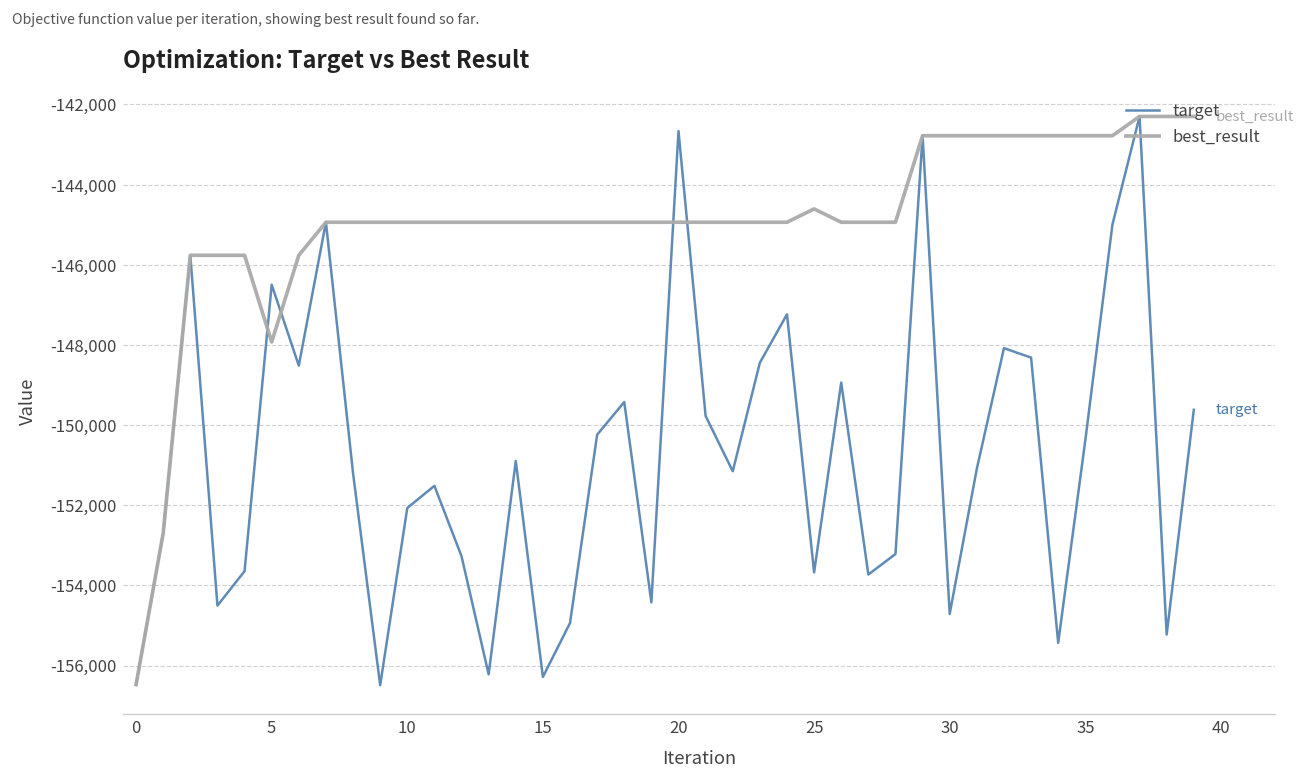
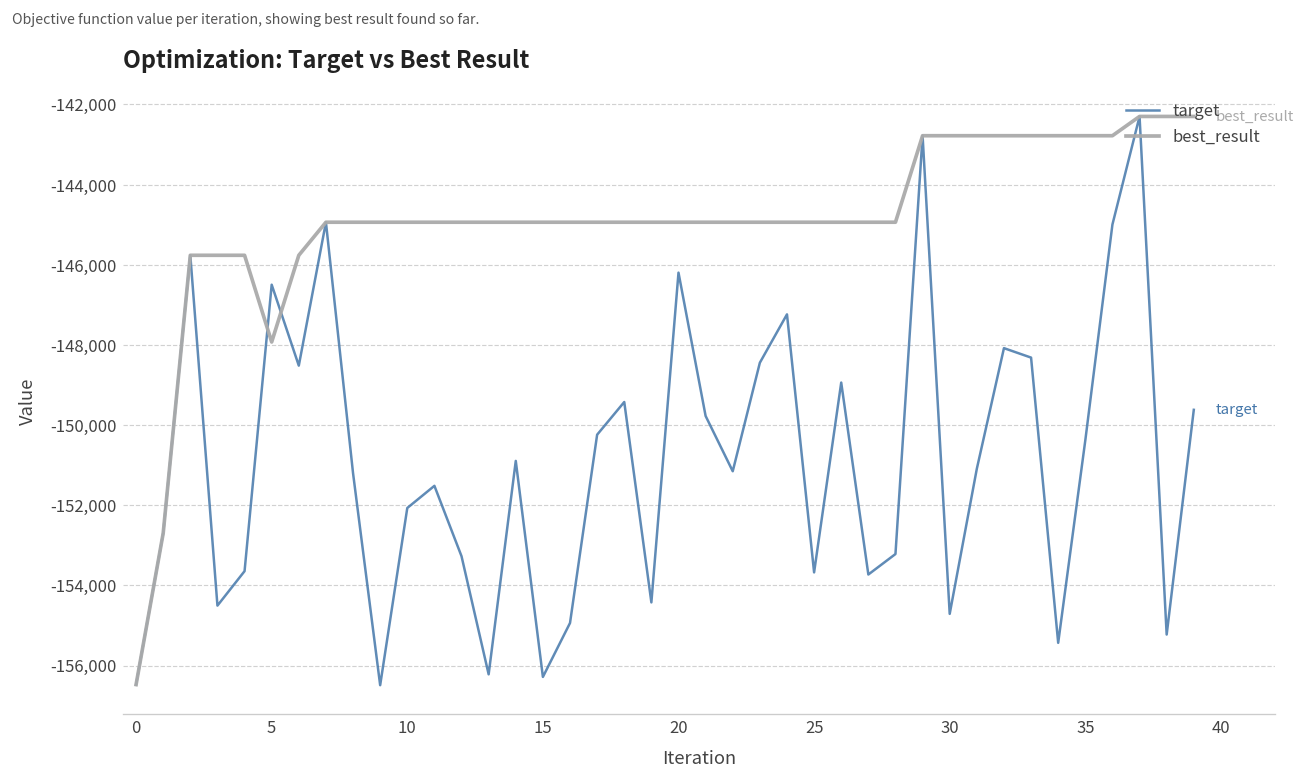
target, 20: -142,700 -> -146,200
best_result, 25: -144,600 -> -144,900
